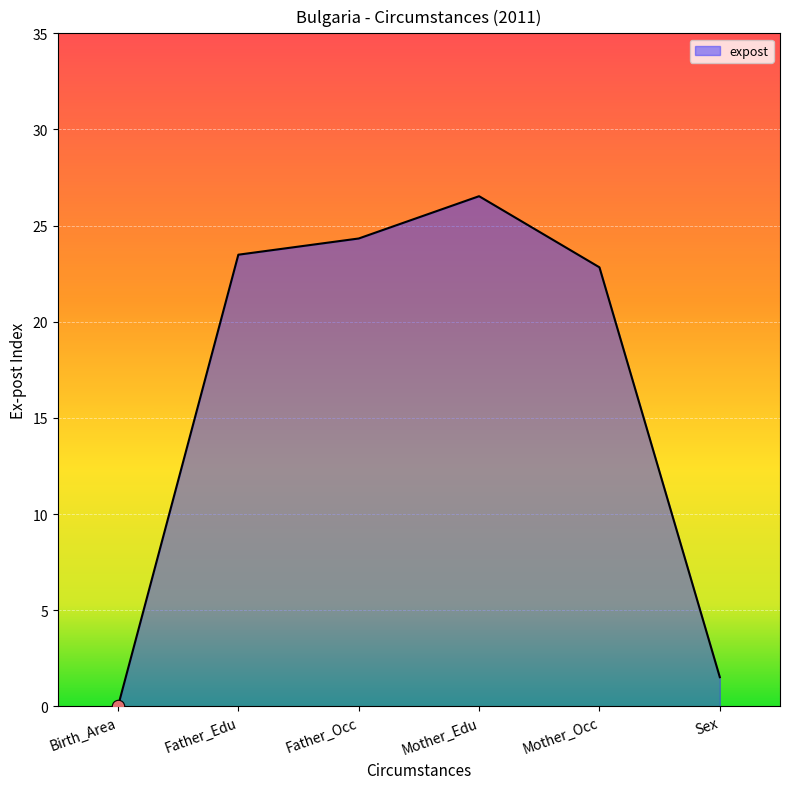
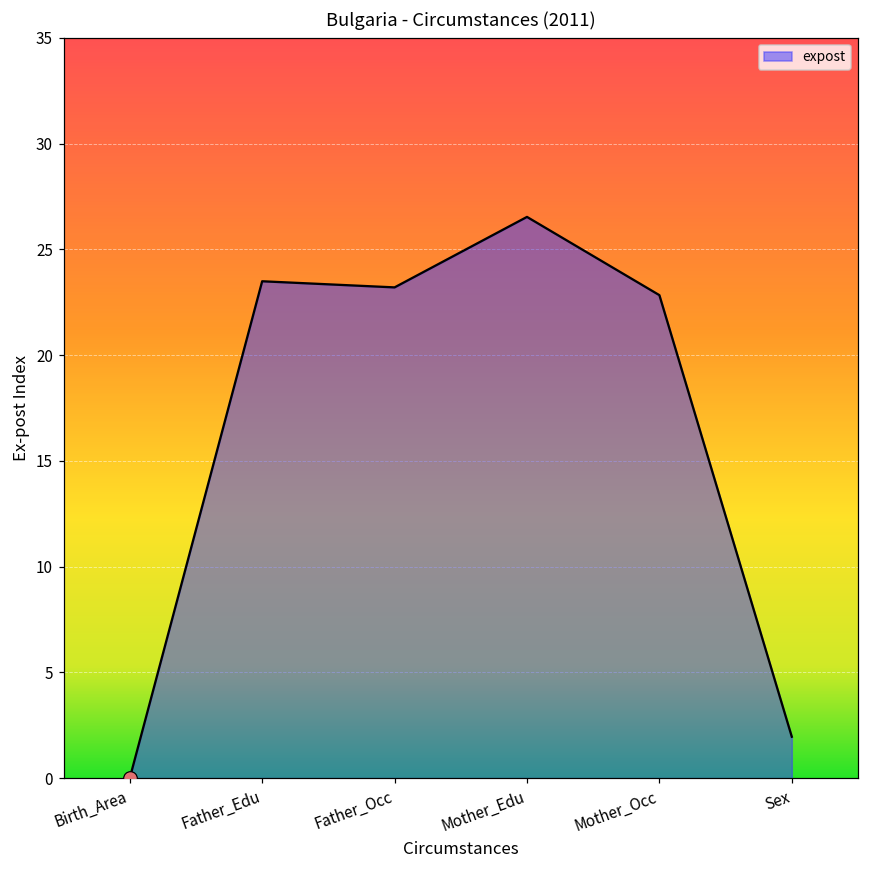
expost, Father_Occ: 24.3 -> 23.2
expost, Sex: 1.5 -> 2.0
